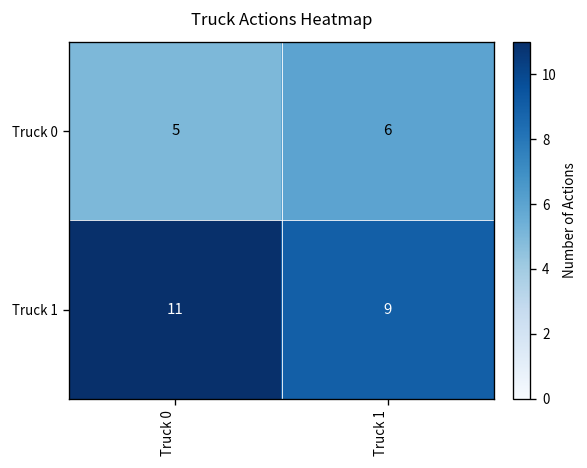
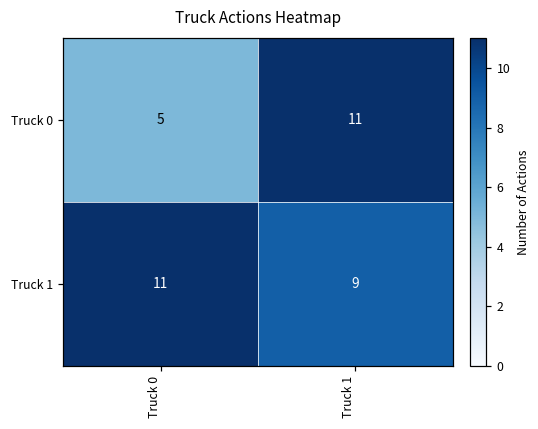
Truck 0, Truck 1: 6 -> 11
